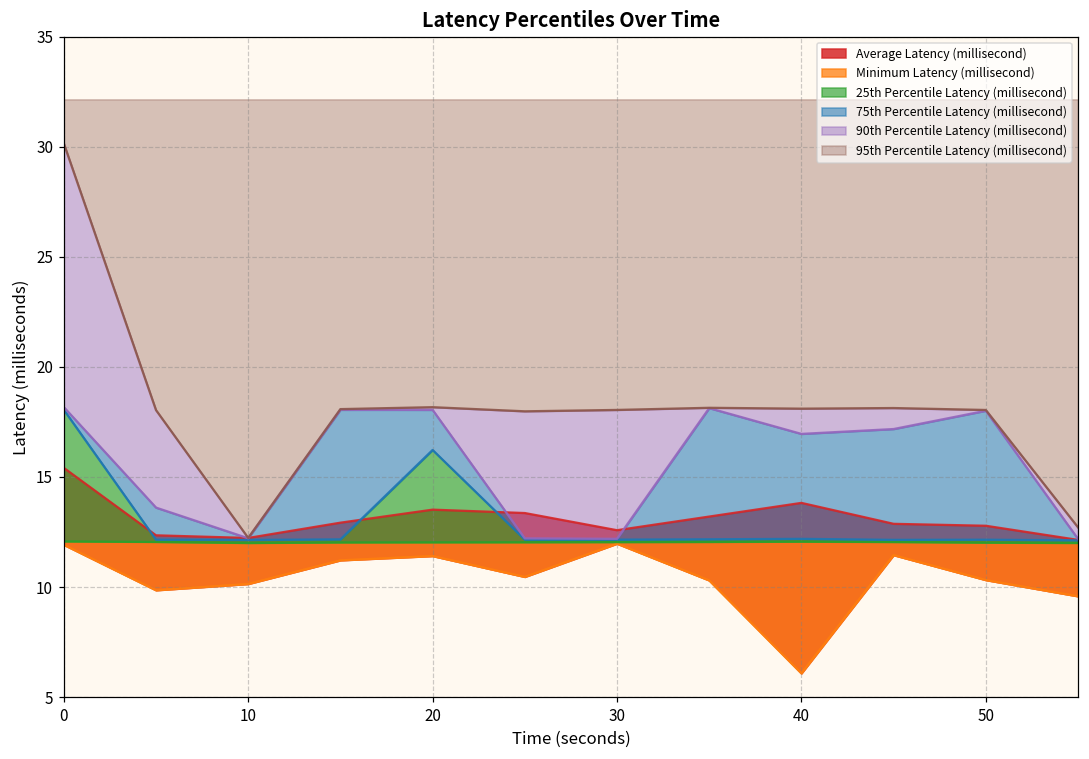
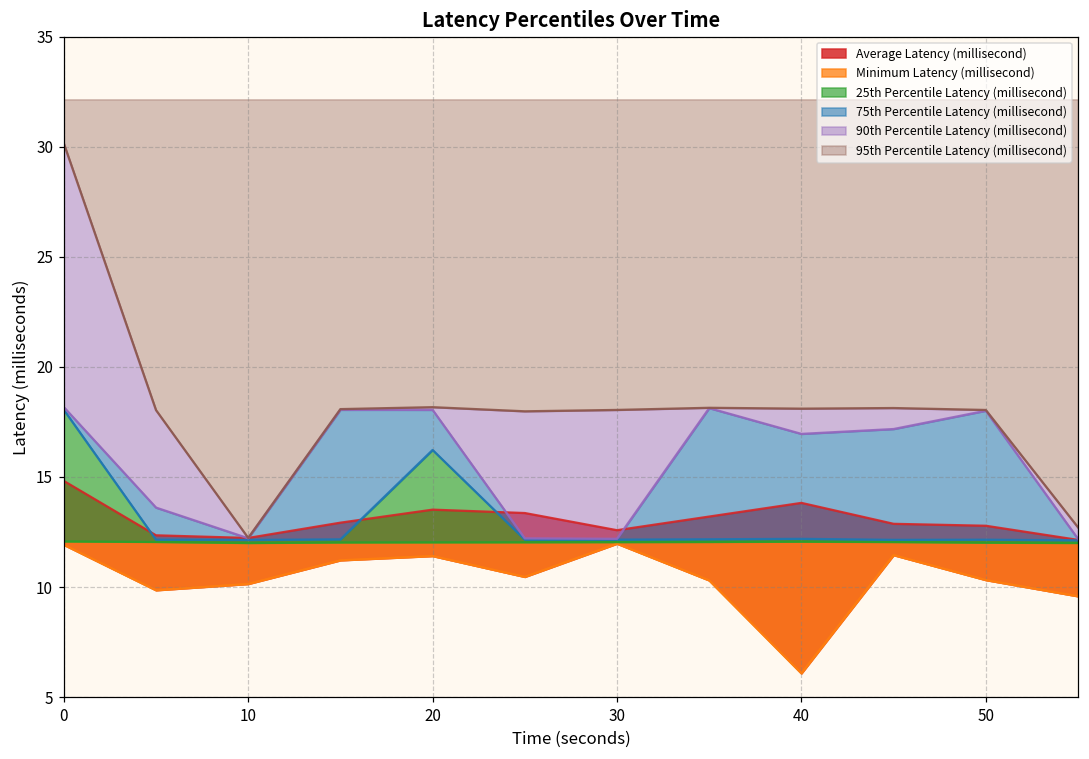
Average Latency (millisecond), 0: 15.4 -> 14.8
